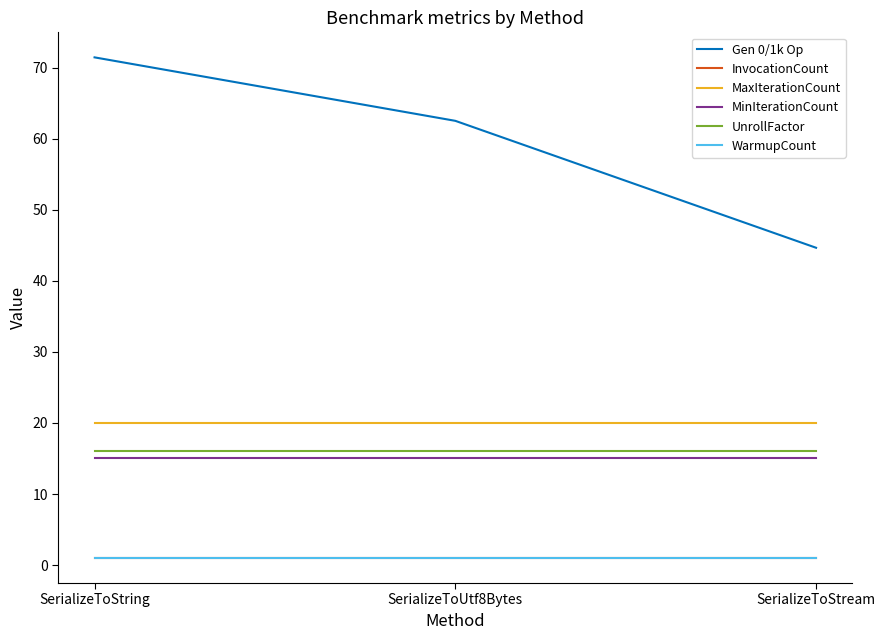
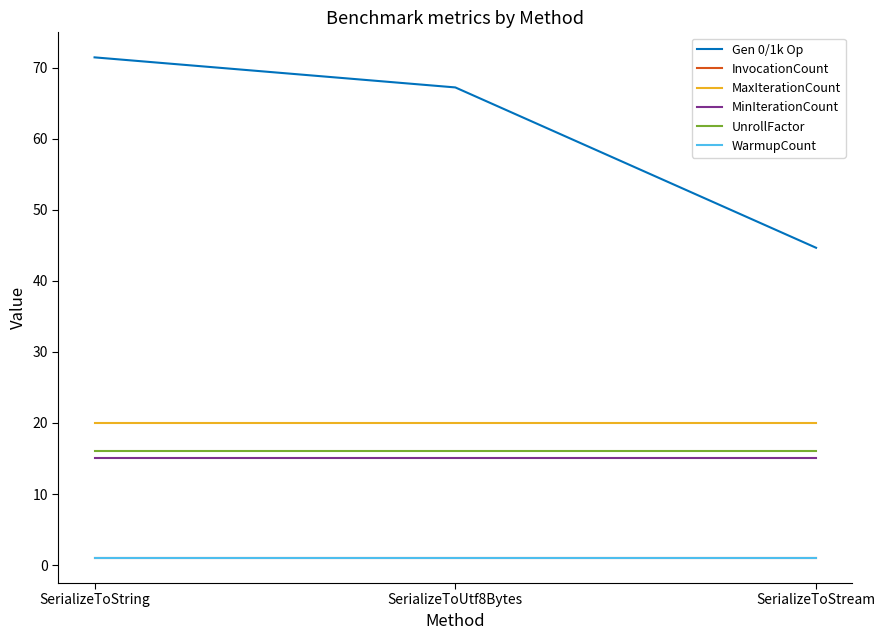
Gen 0/1k Op, SerializeToUtf8Bytes: 63 -> 67
